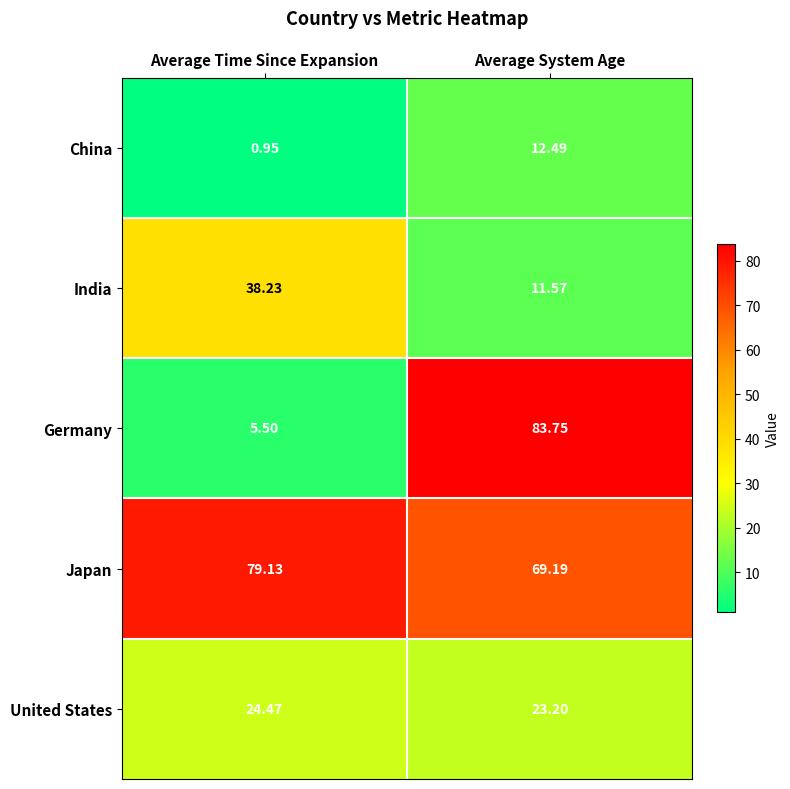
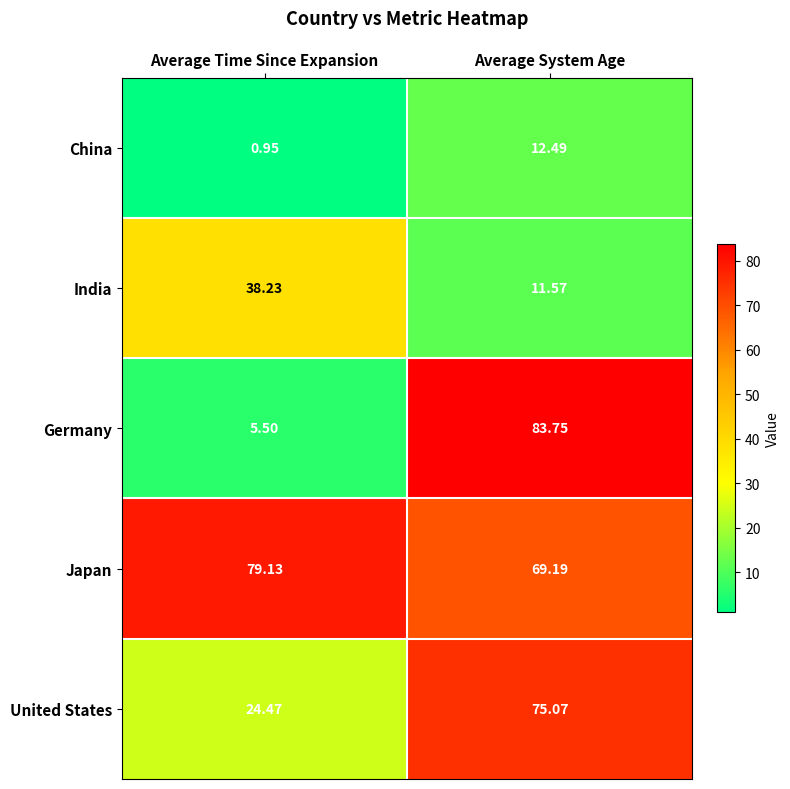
United States, Average System Age: 23.20 -> 75.07
